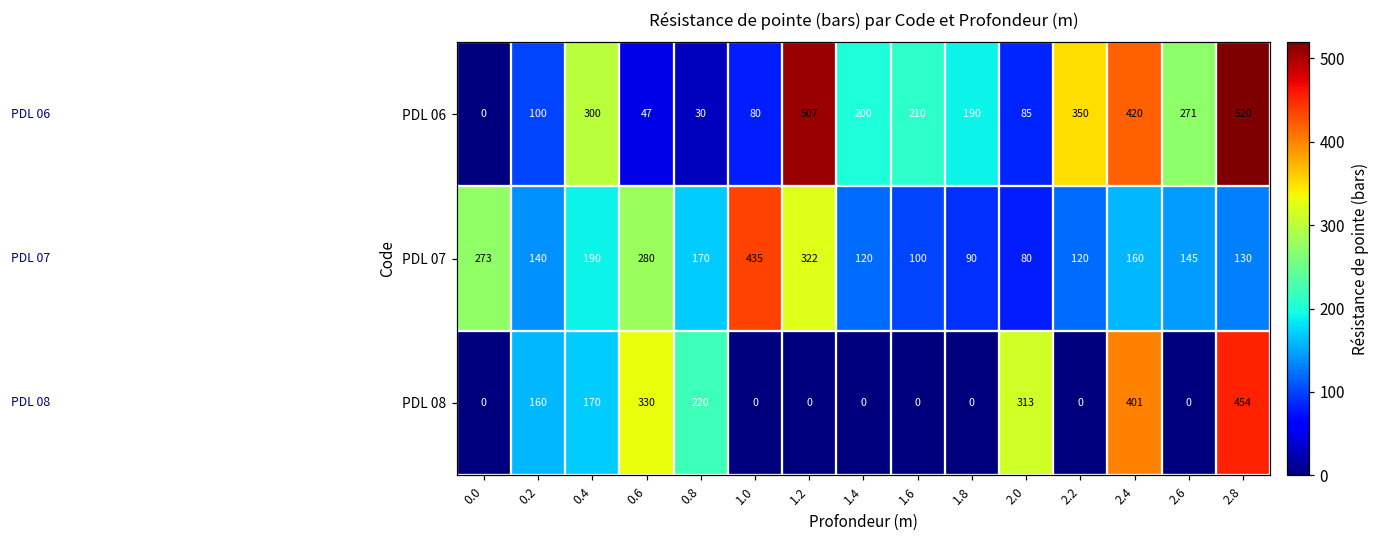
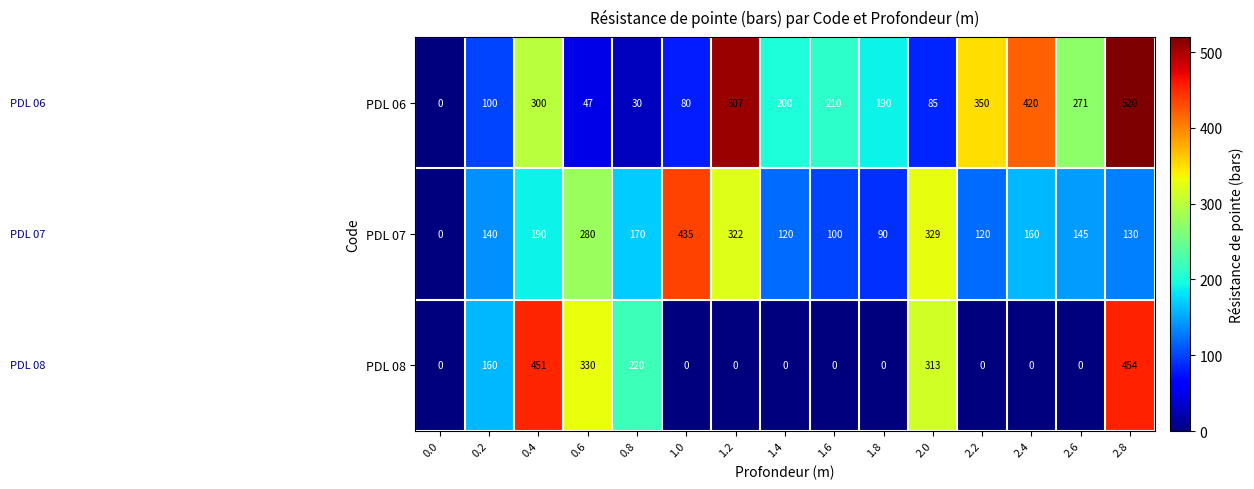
PDL 07, 0.0: 273 -> 0
PDL 07, 2.0: 80 -> 329
PDL 08, 0.4: 170 -> 451
PDL 08, 2.4: 401 -> 0
